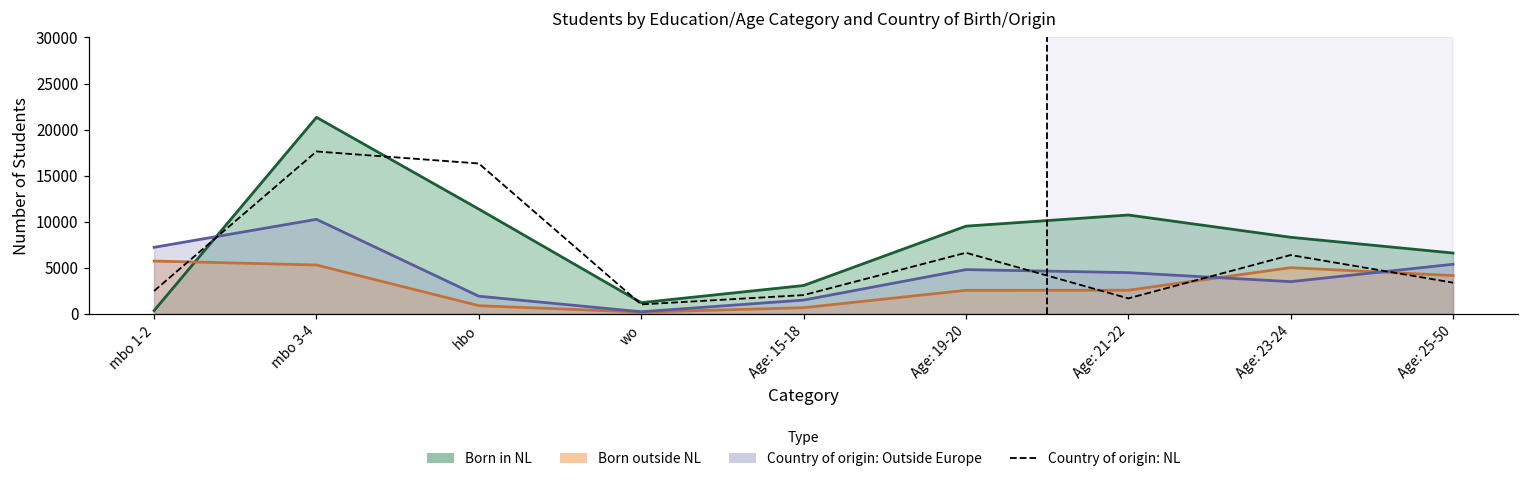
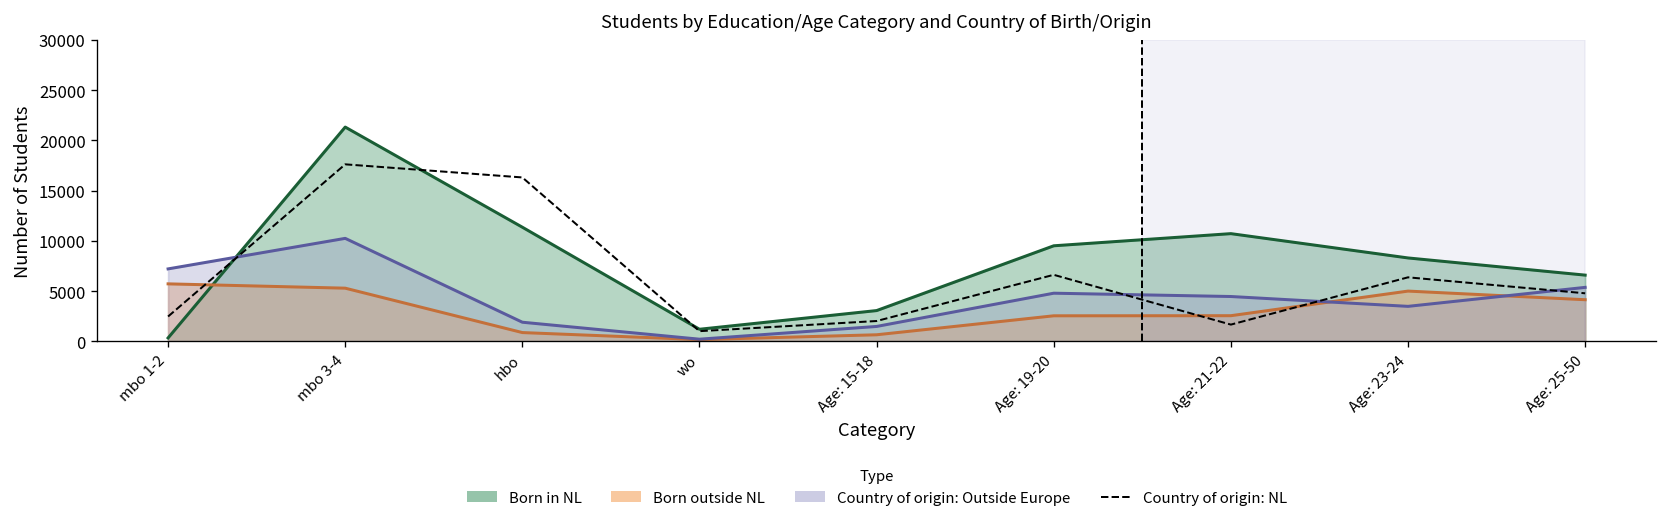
Country of origin: NL, Age: 25-50: 3000 -> 5000
